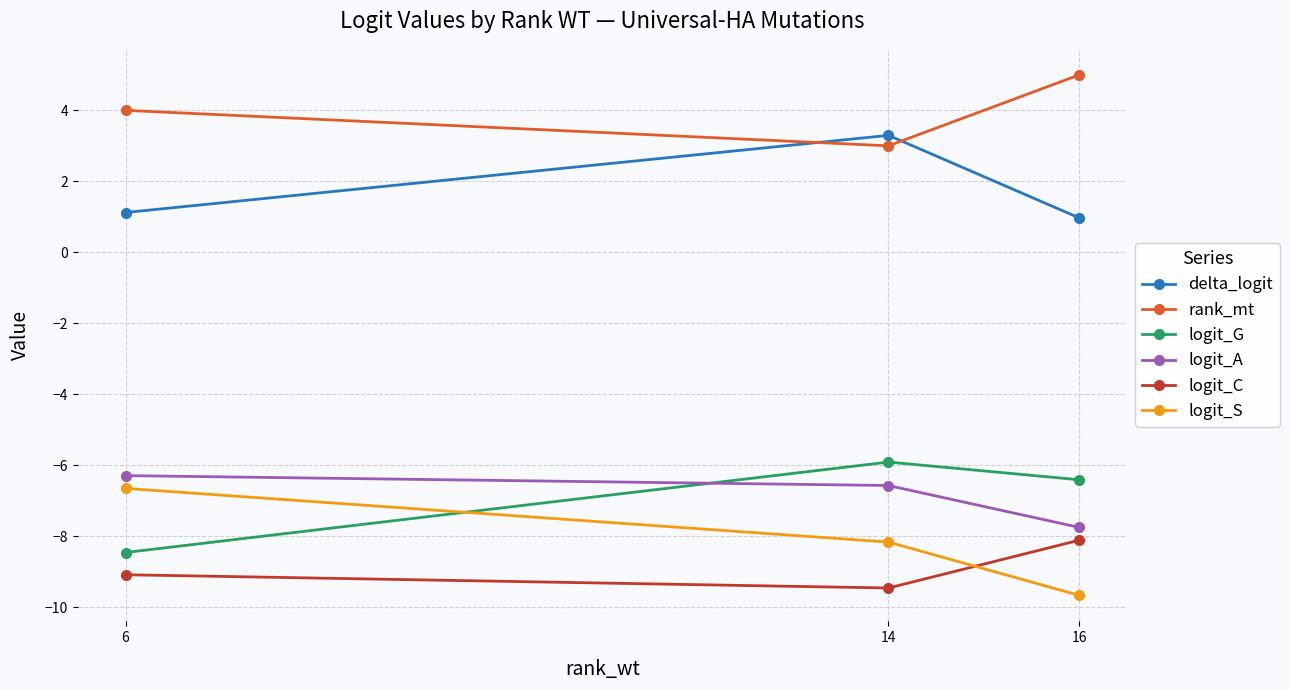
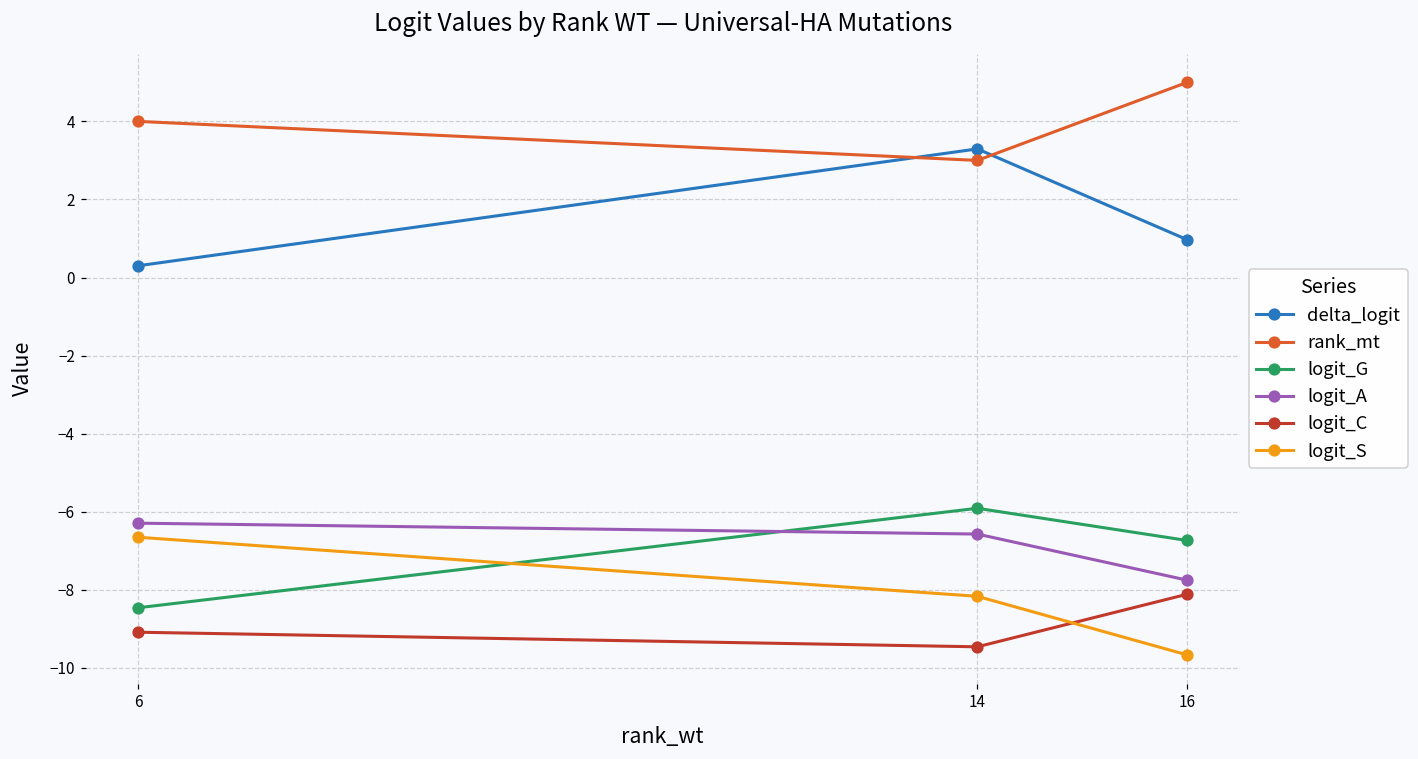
delta_logit, 6: 1.1 -> 0.3
logit_G, 16: -6.4 -> -6.7
